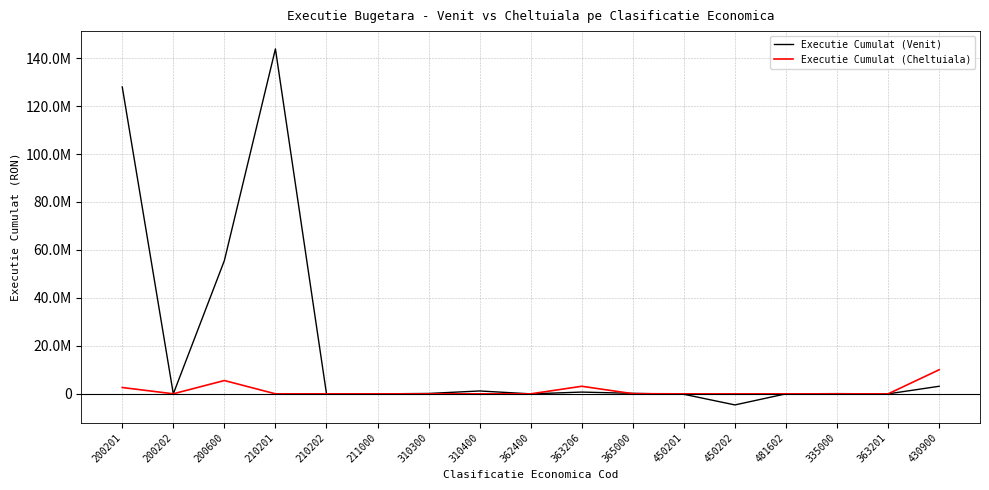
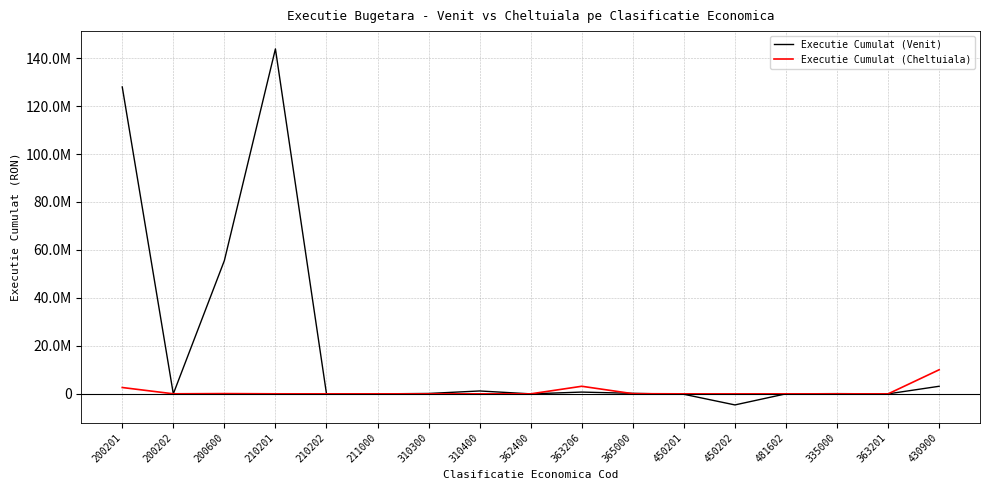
Executie Cumulat (Cheltuiala), 200600: 6000000 -> 0
